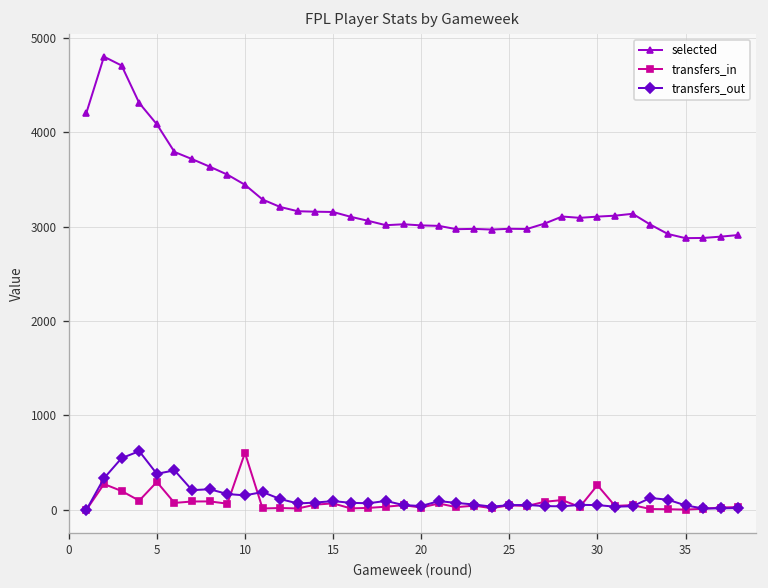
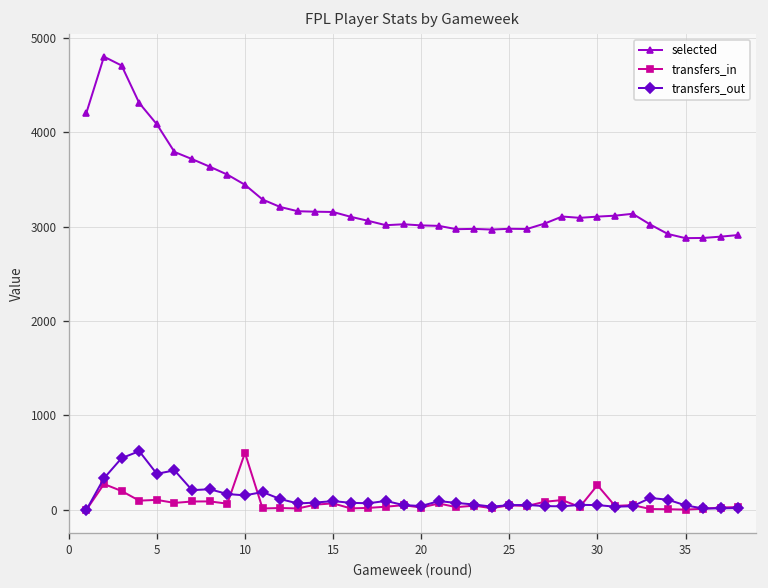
transfers_in, 5: 300 -> 100
